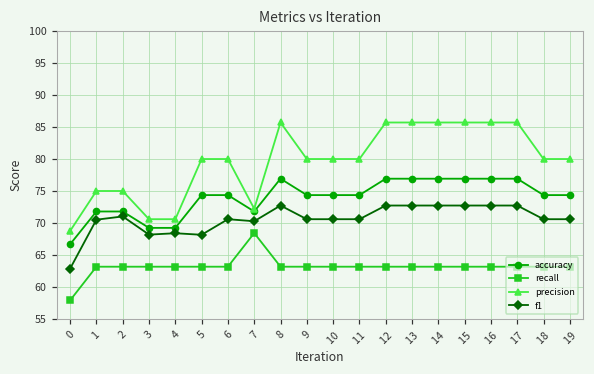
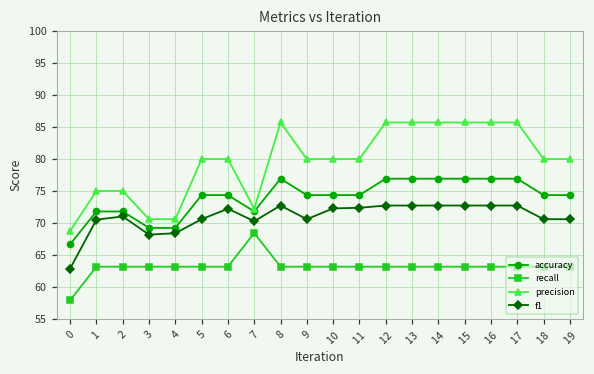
f1, 5: 68 -> 71
f1, 6: 71 -> 72
f1, 10: 71 -> 72
f1, 11: 71 -> 72
